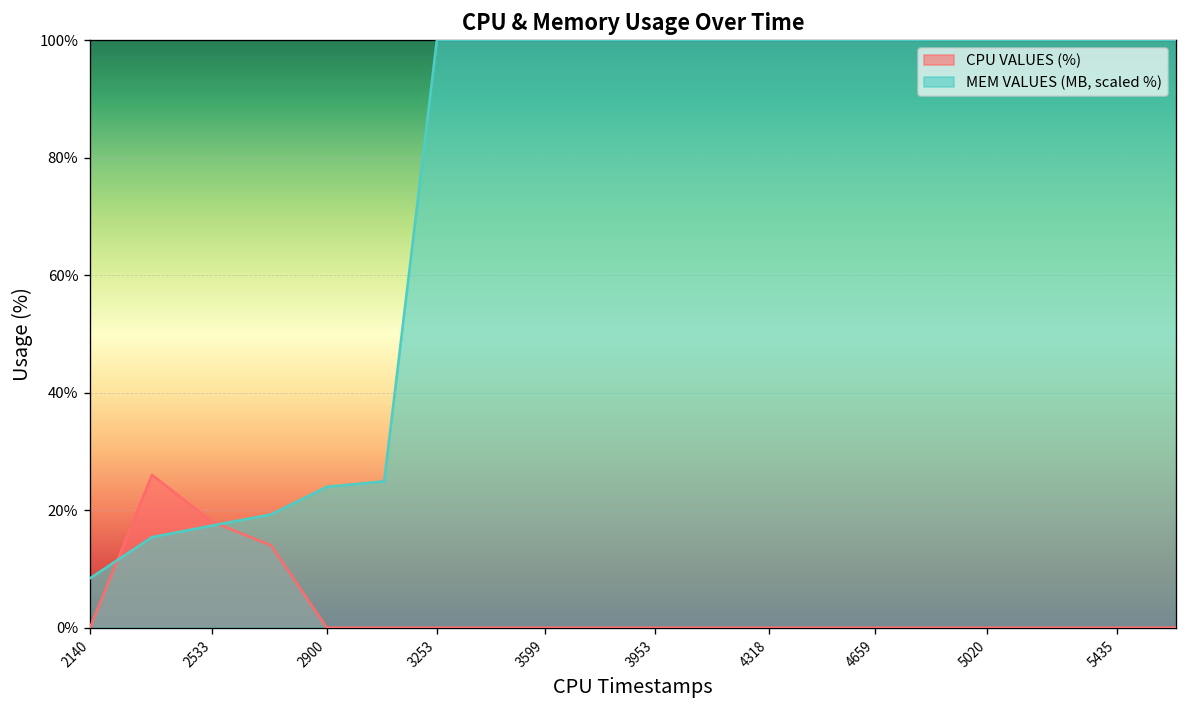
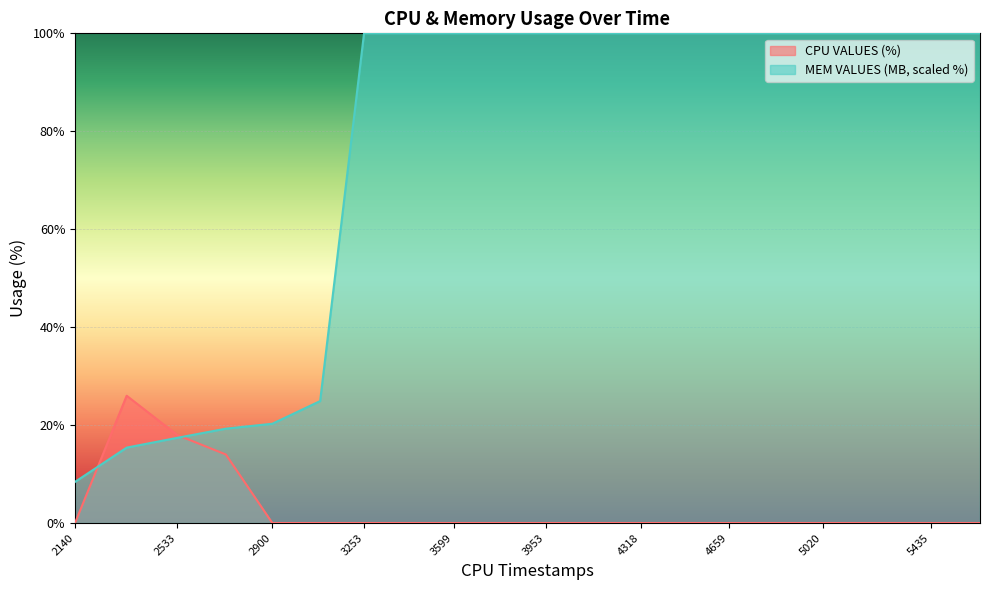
MEM VALUES (MB, scaled %), 2900: 24% -> 20%
